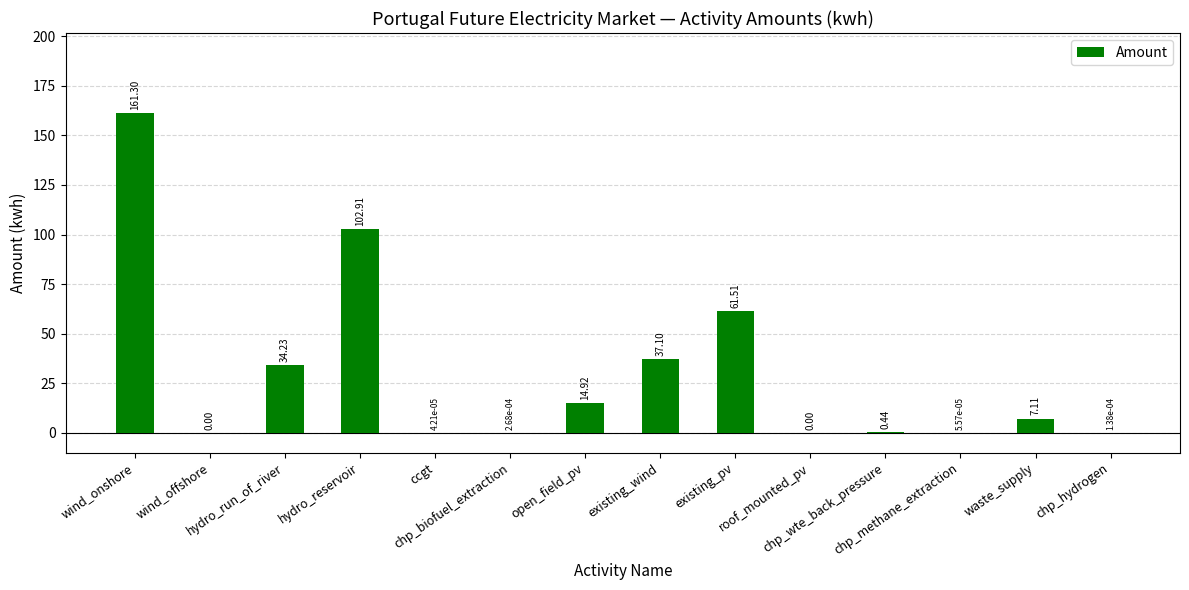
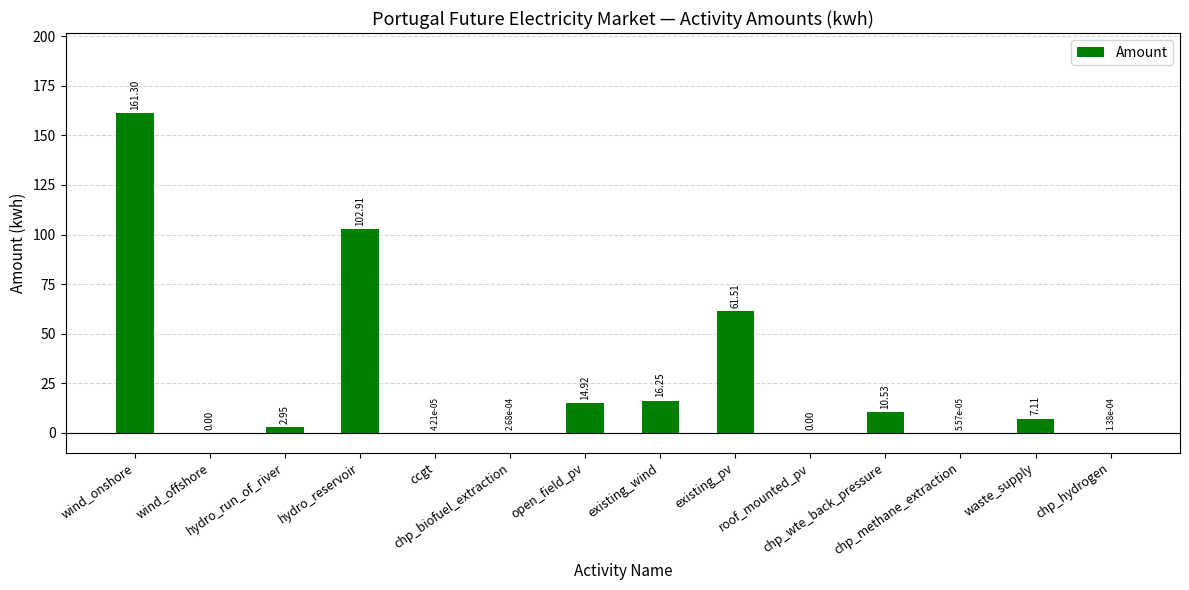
hydro_run_of_river: 34.23 -> 2.95
existing_wind: 37.10 -> 16.25
chp_wte_back_pressure: 0.44 -> 10.53
